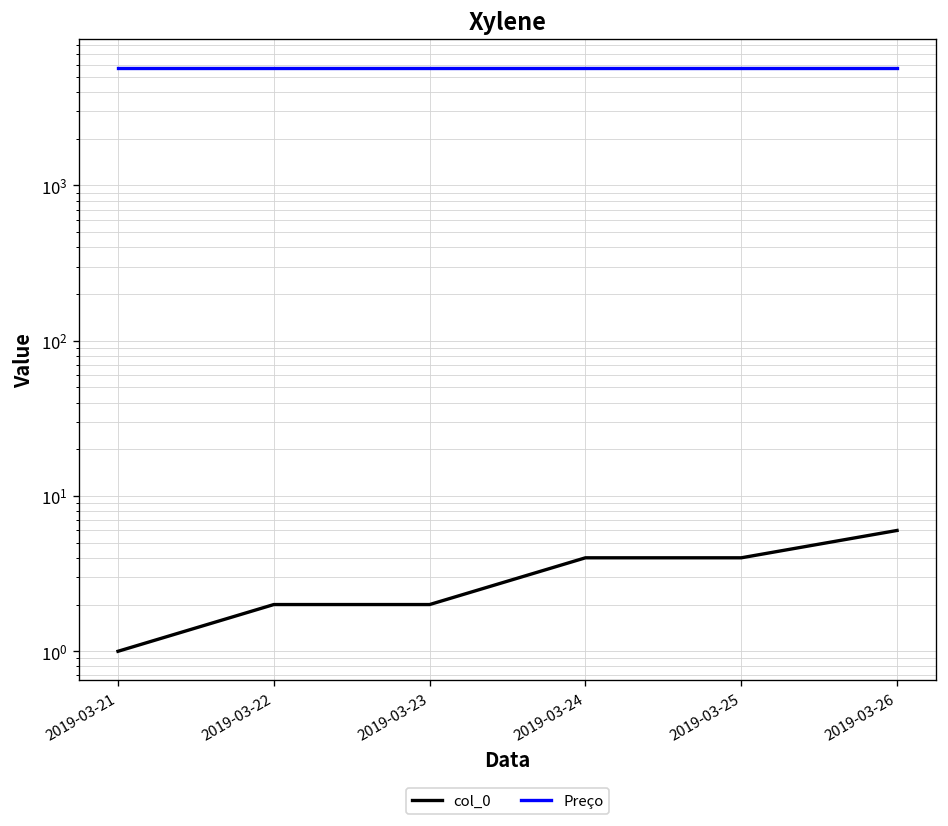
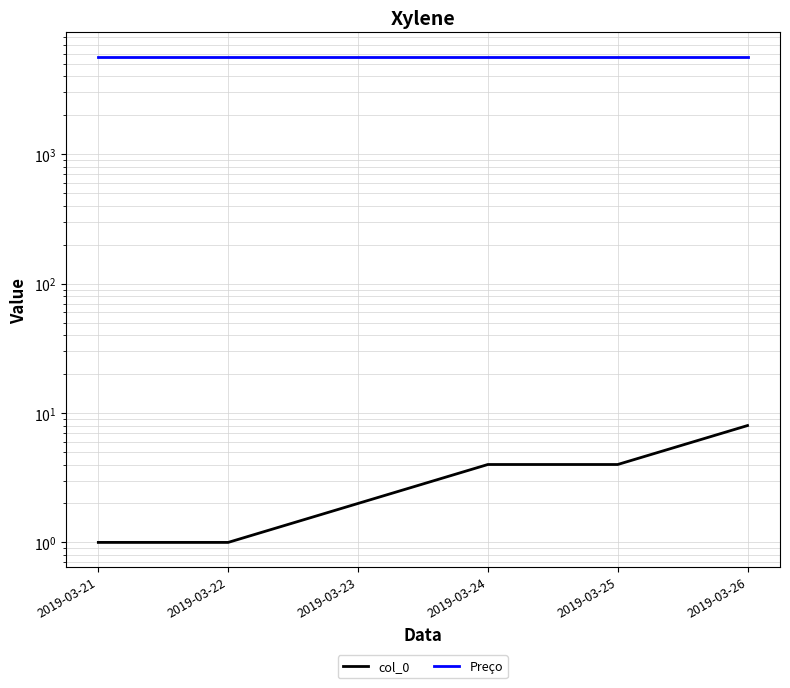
col_0, 2019-03-22: 2 -> 1
col_0, 2019-03-26: 6 -> 8
